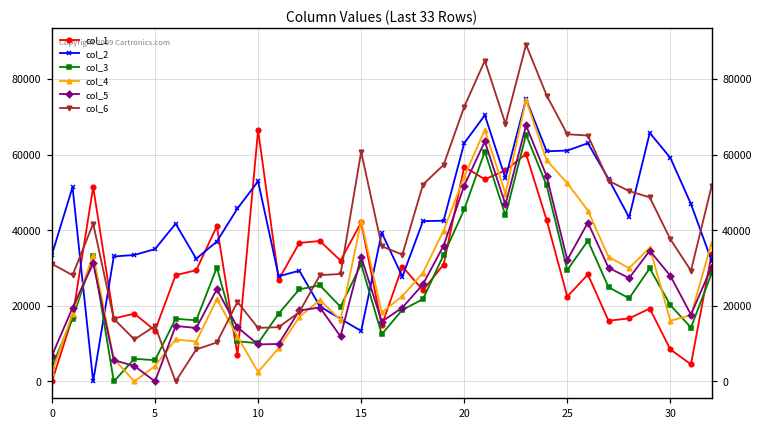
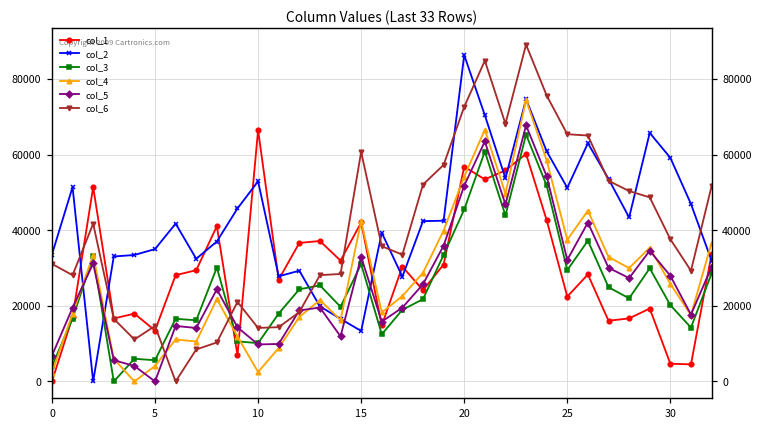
col_2, 20: 63000 -> 86000
col_2, 25: 61000 -> 51000
col_4, 25: 52000 -> 37000
col_1, 30: 8000 -> 5000
col_4, 30: 16000 -> 26000
